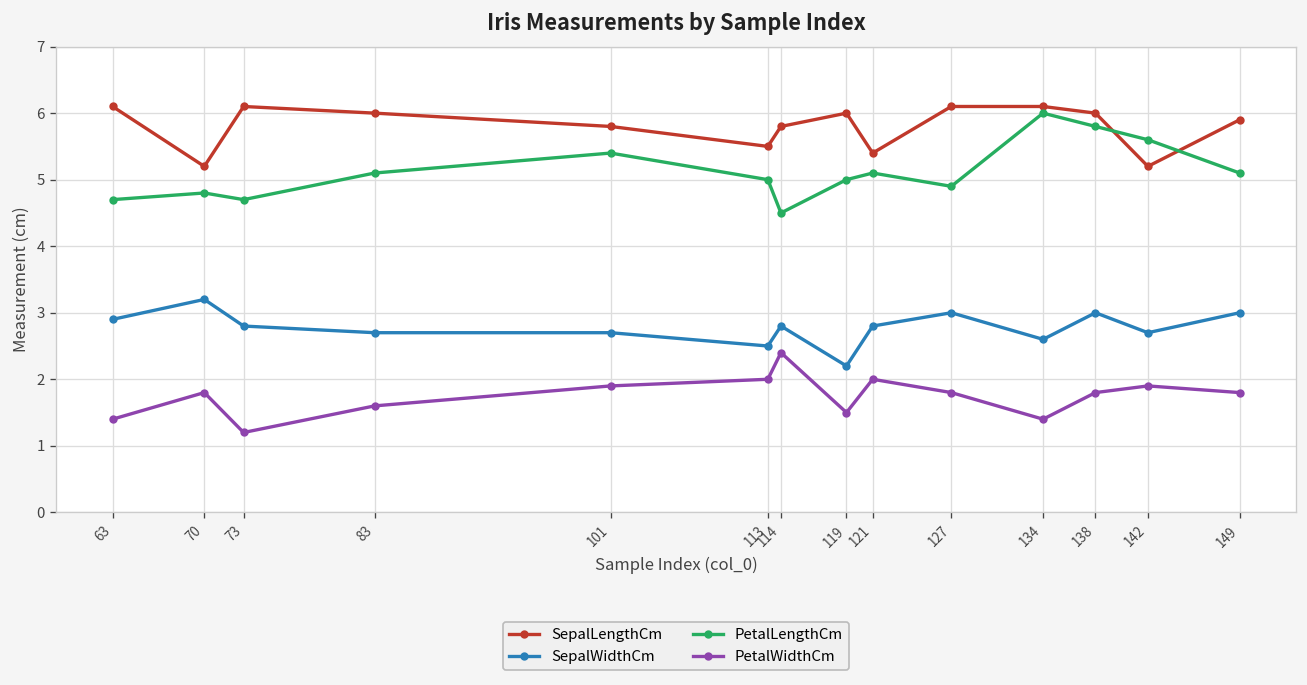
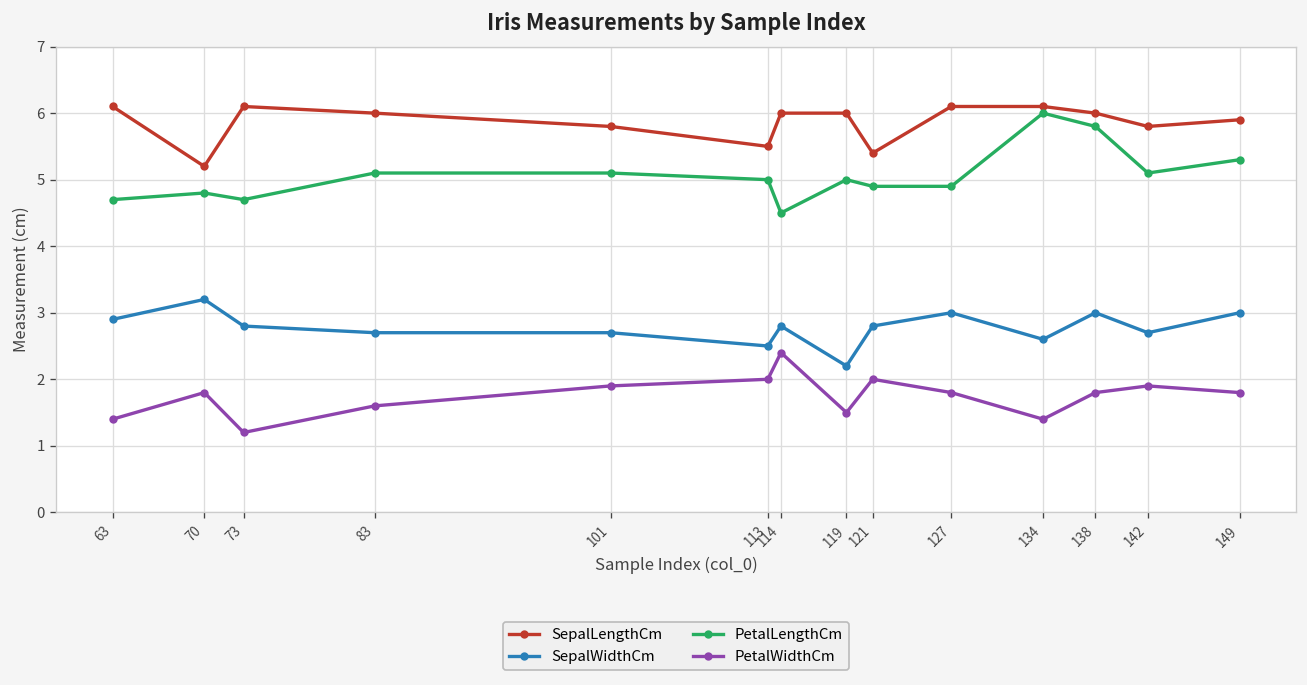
PetalLengthCm, 101: 5.4 -> 5.1
SepalLengthCm, 114: 5.8 -> 6.0
PetalLengthCm, 121: 5.1 -> 4.9
SepalLengthCm, 142: 5.2 -> 5.8
PetalLengthCm, 142: 5.6 -> 5.1
PetalLengthCm, 149: 5.1 -> 5.3
